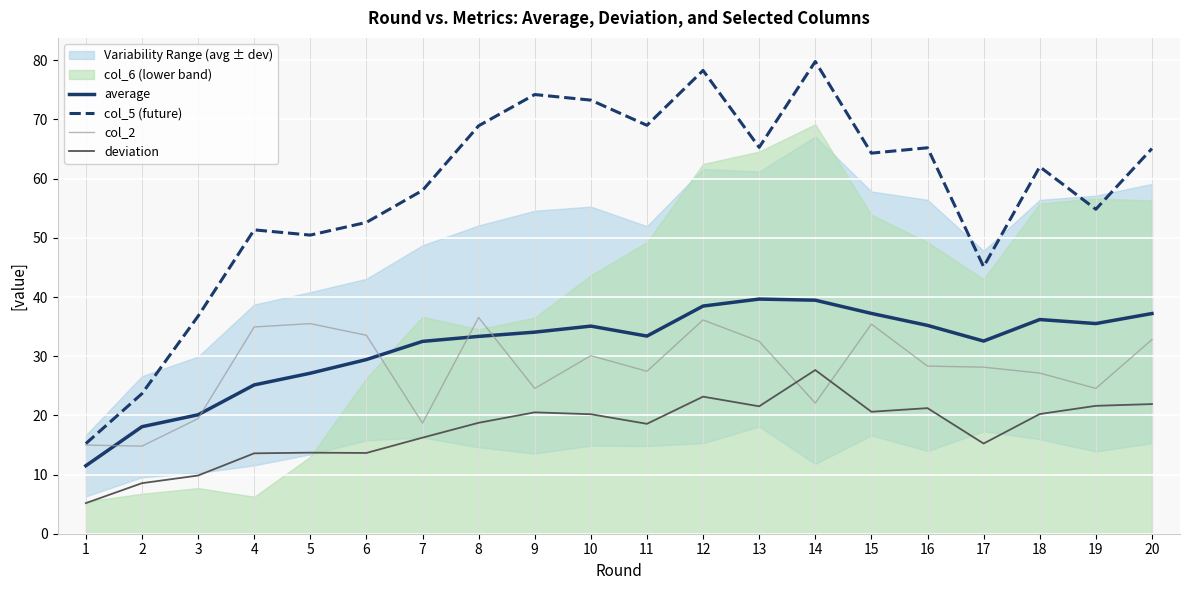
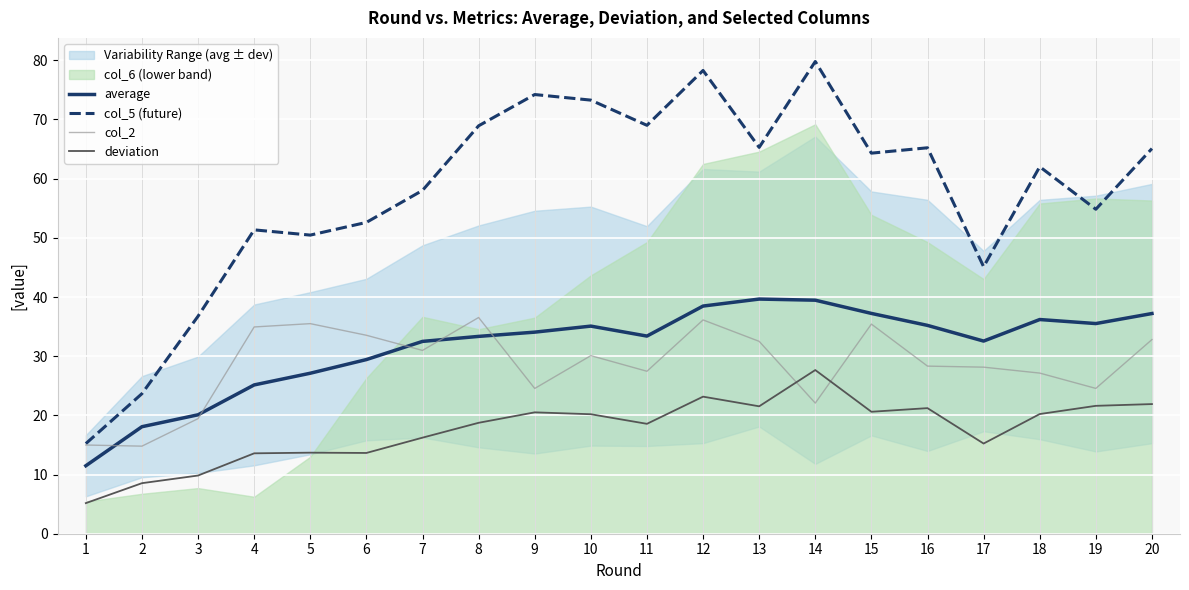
col_2, 7: 19 -> 31
